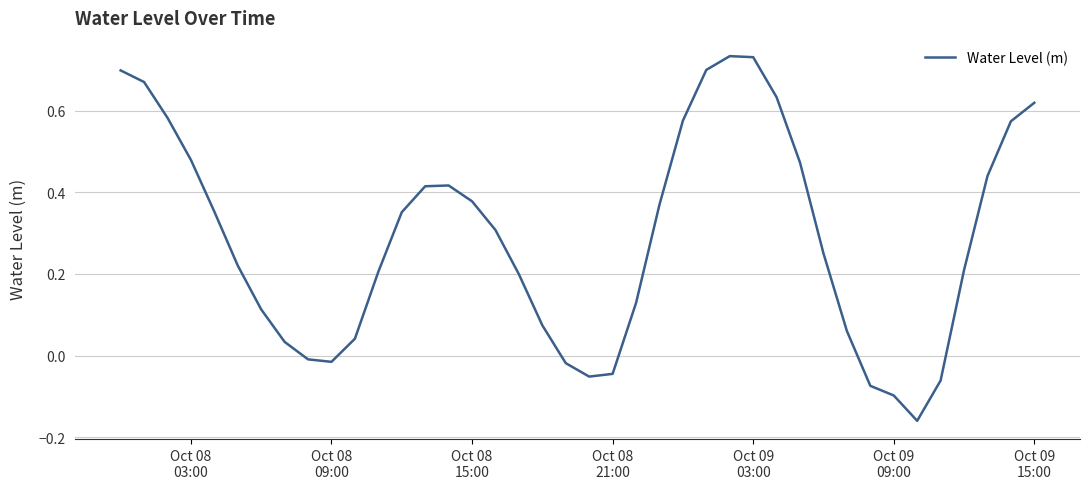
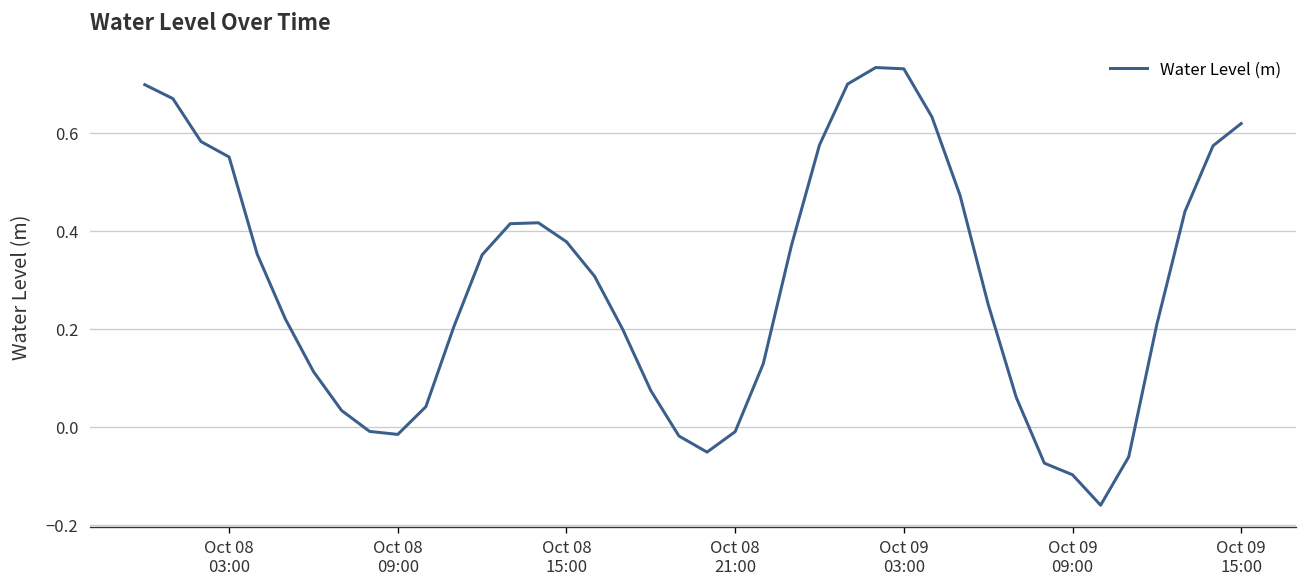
Oct 08 03:00: 0.48 -> 0.55
Oct 08 21:00: -0.04 -> -0.01
